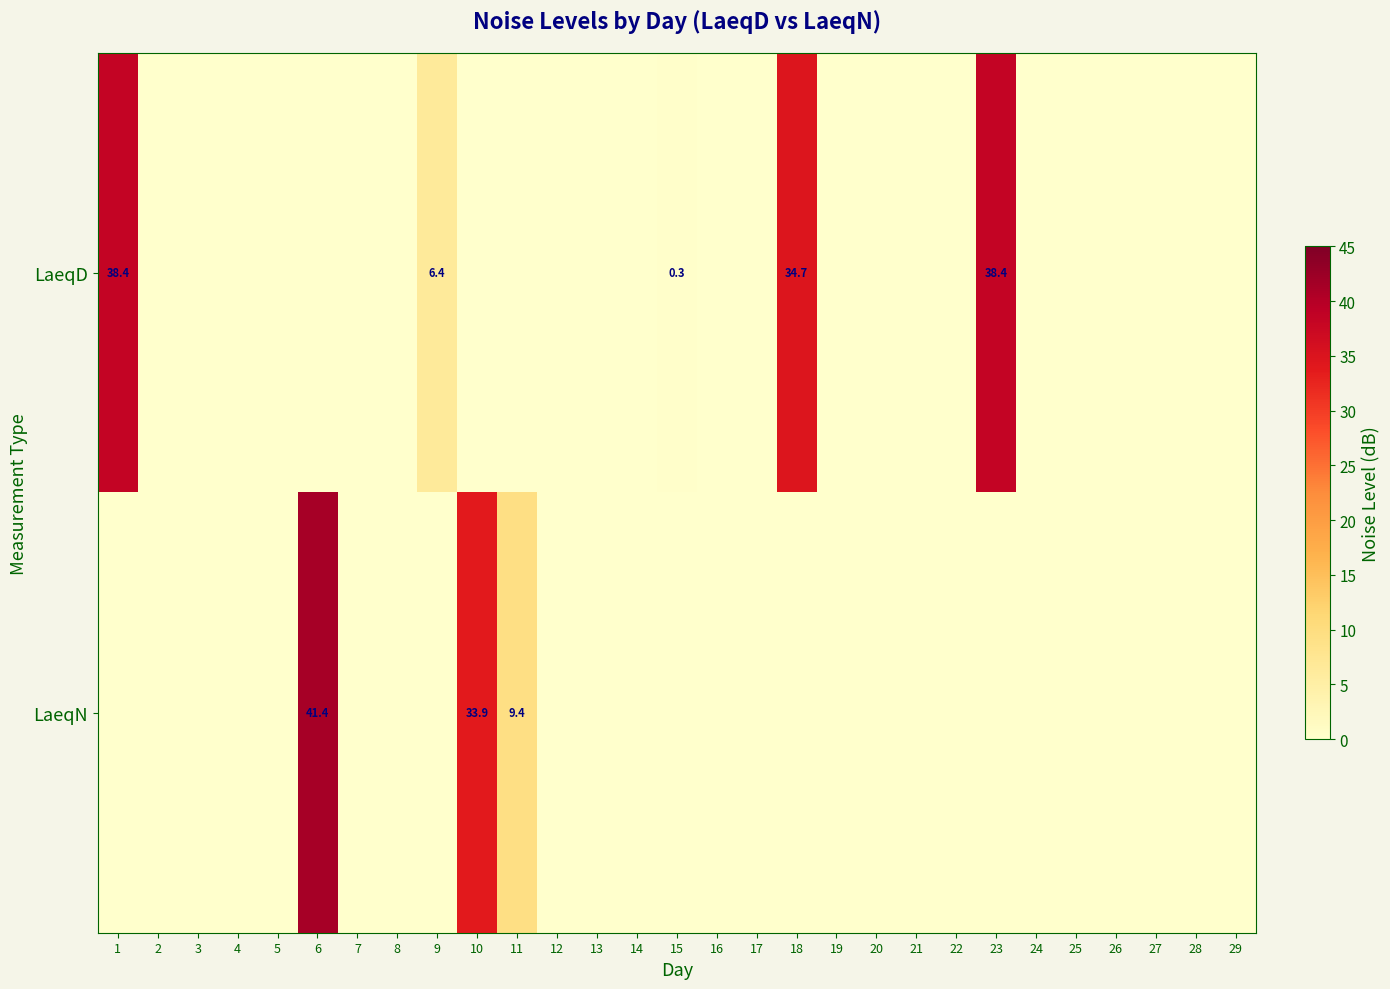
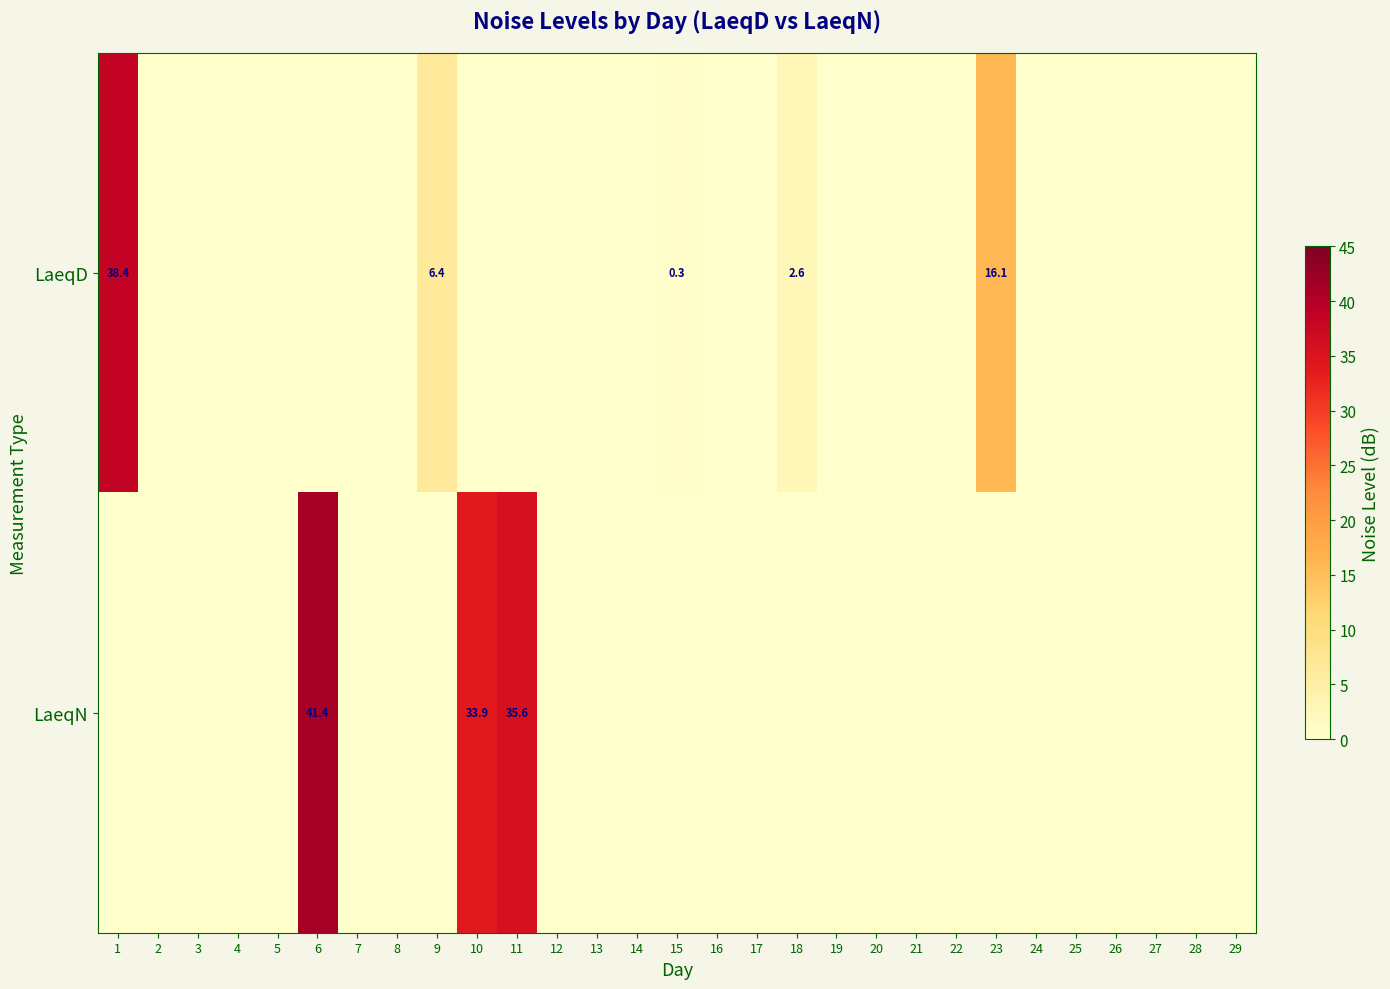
LaeqD, 18: 34.7 -> 2.6
LaeqD, 23: 38.4 -> 16.1
LaeqN, 11: 9.4 -> 35.6
